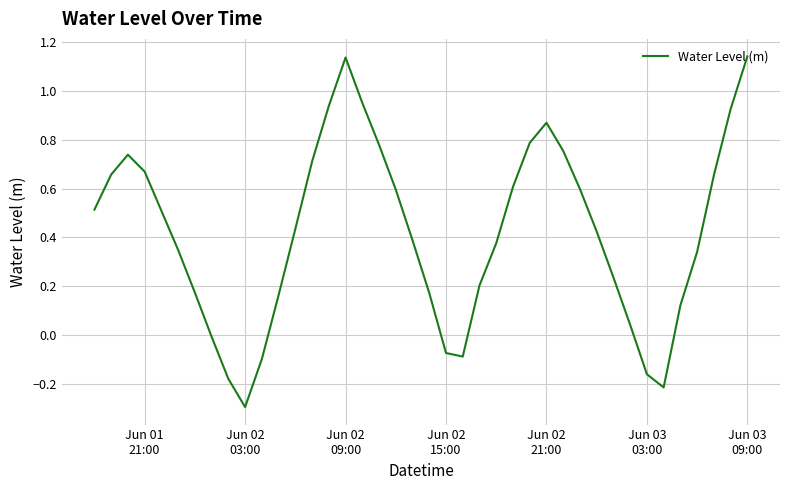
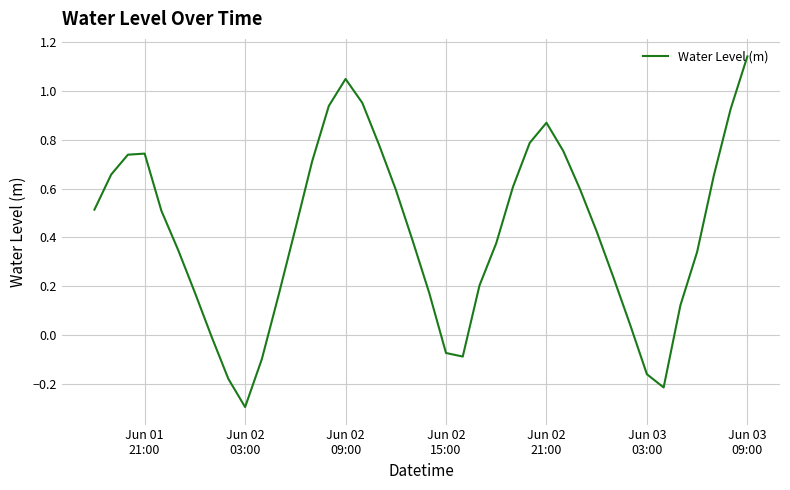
Jun 01 21:00: 0.67 -> 0.74
Jun 02 09:00: 1.14 -> 1.05
